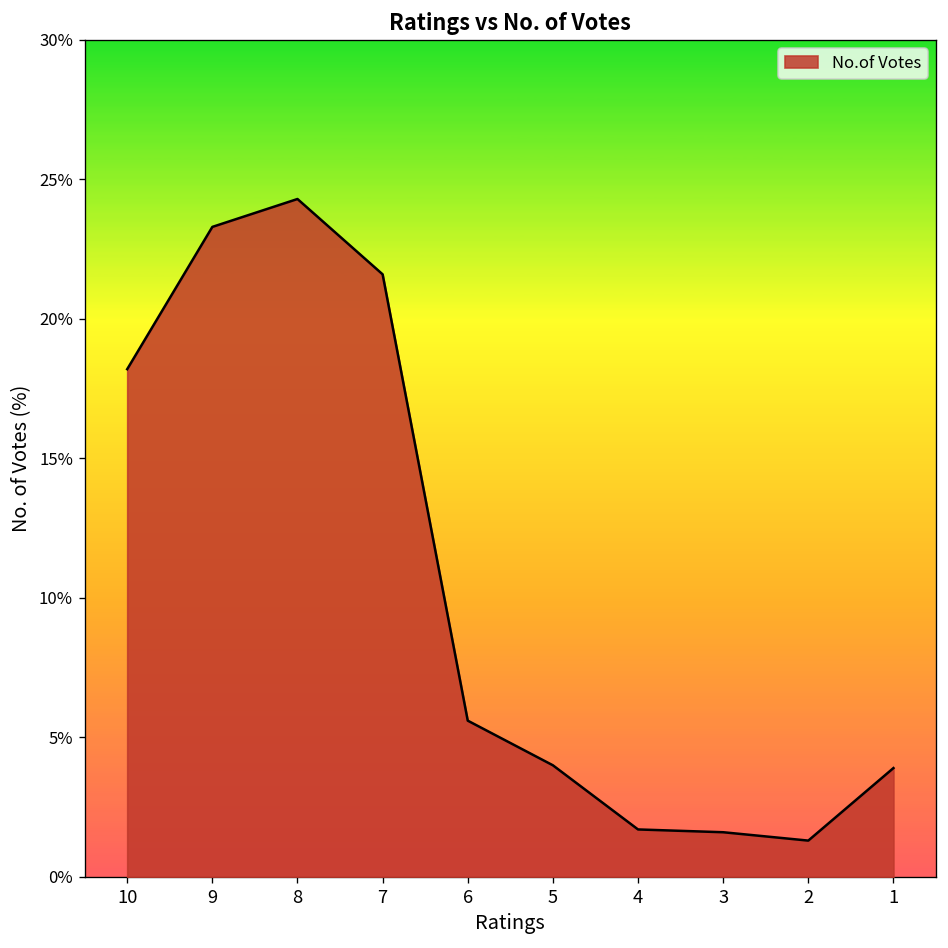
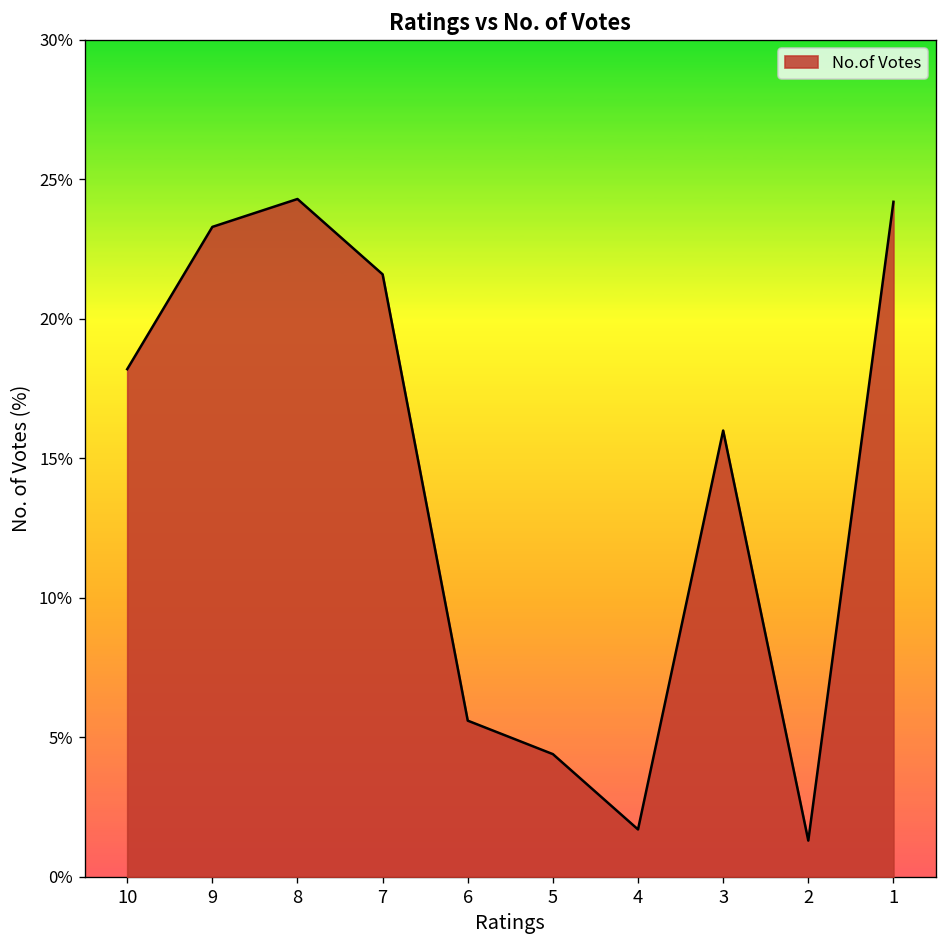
5: 4.0% -> 4.4%
3: 1.6% -> 16.0%
1: 3.9% -> 24.2%
